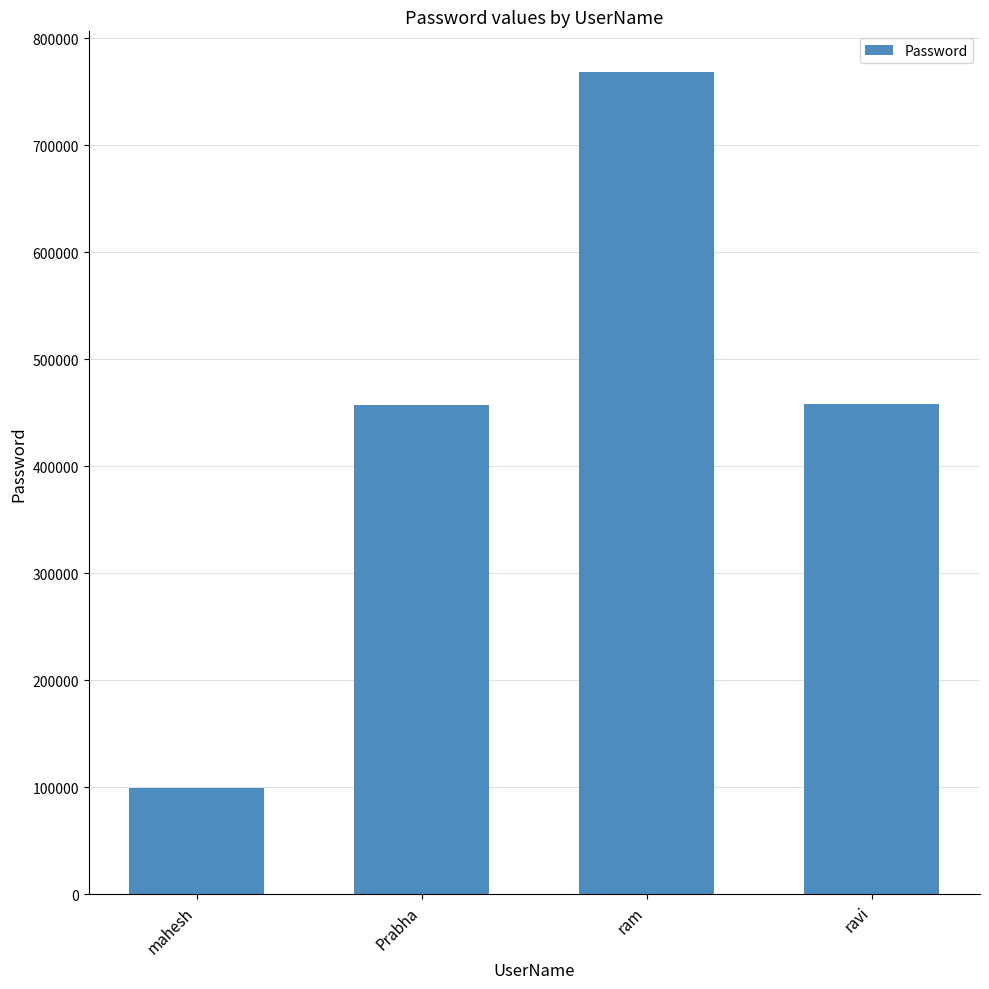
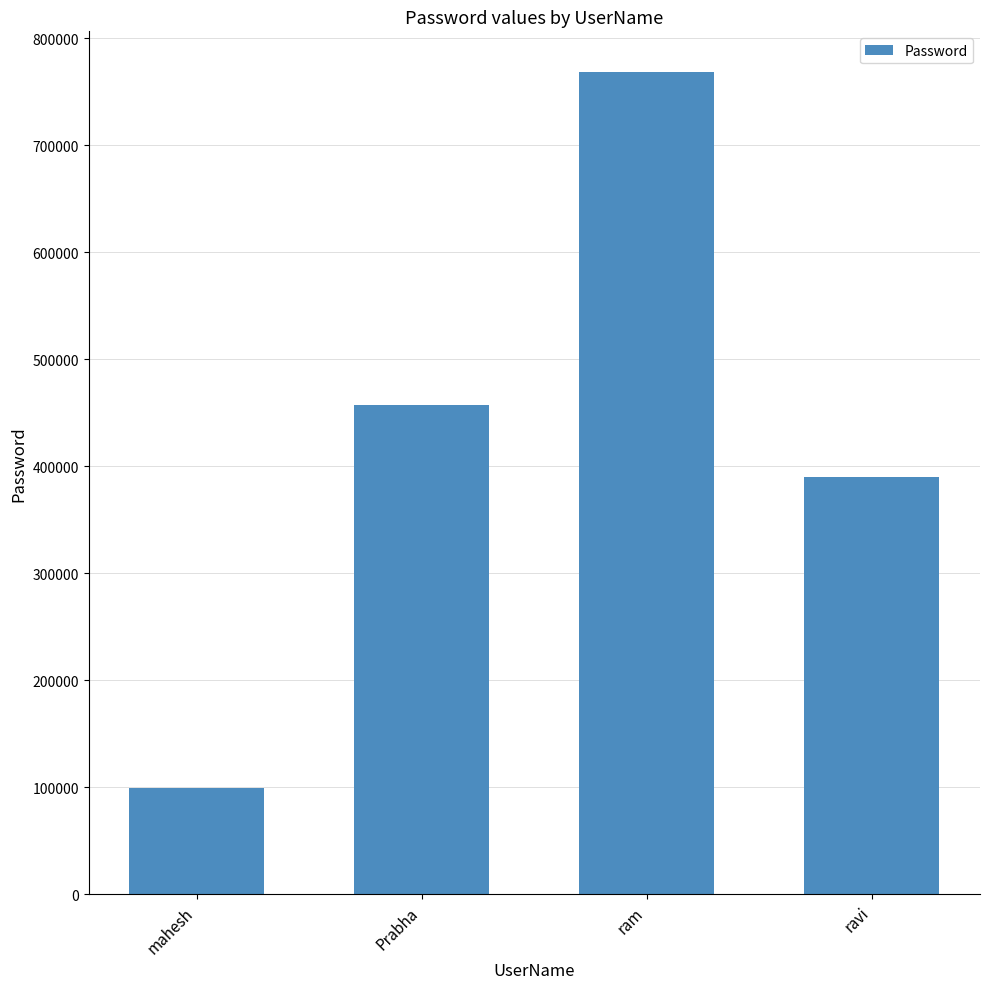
ravi: 458000 -> 390000
